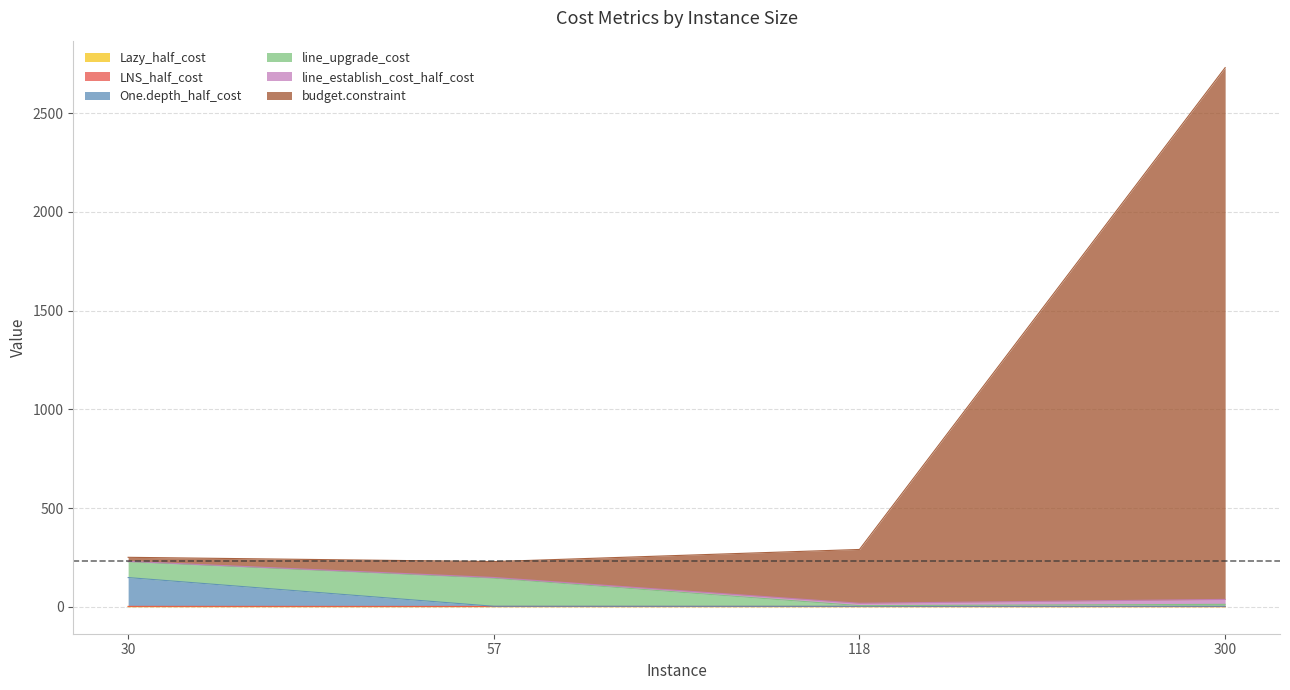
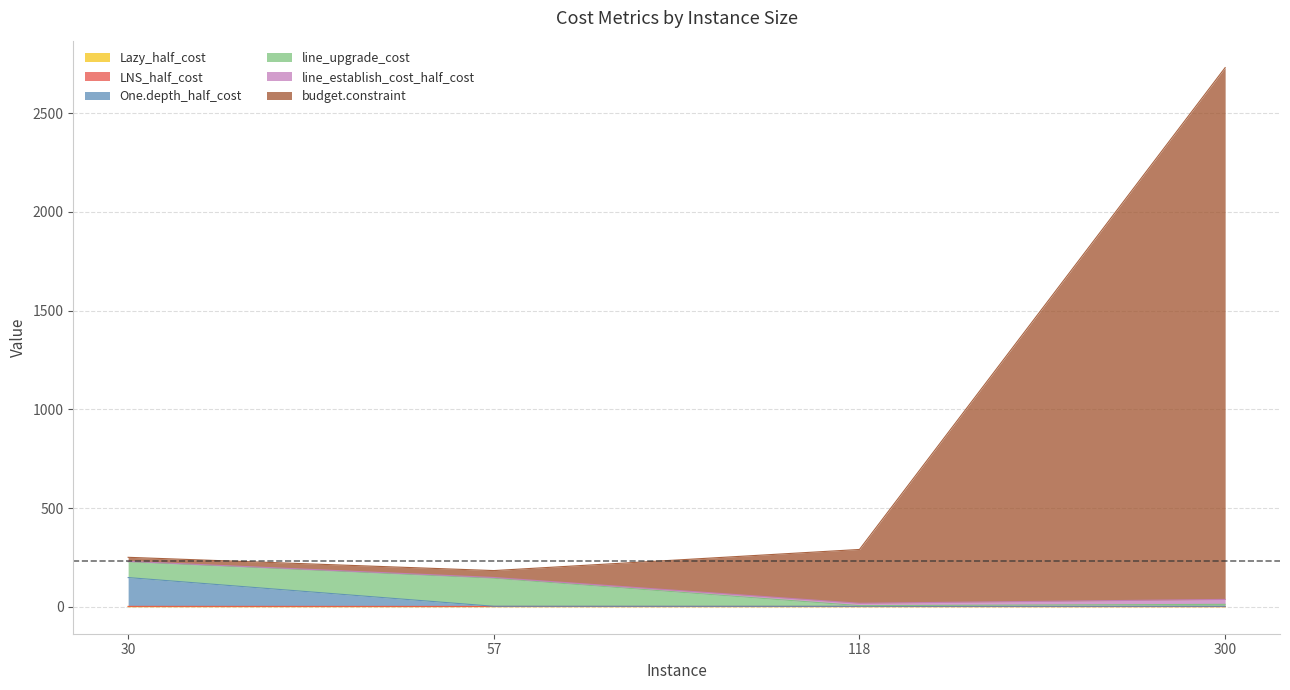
budget.constraint, 57: 80 -> 40
